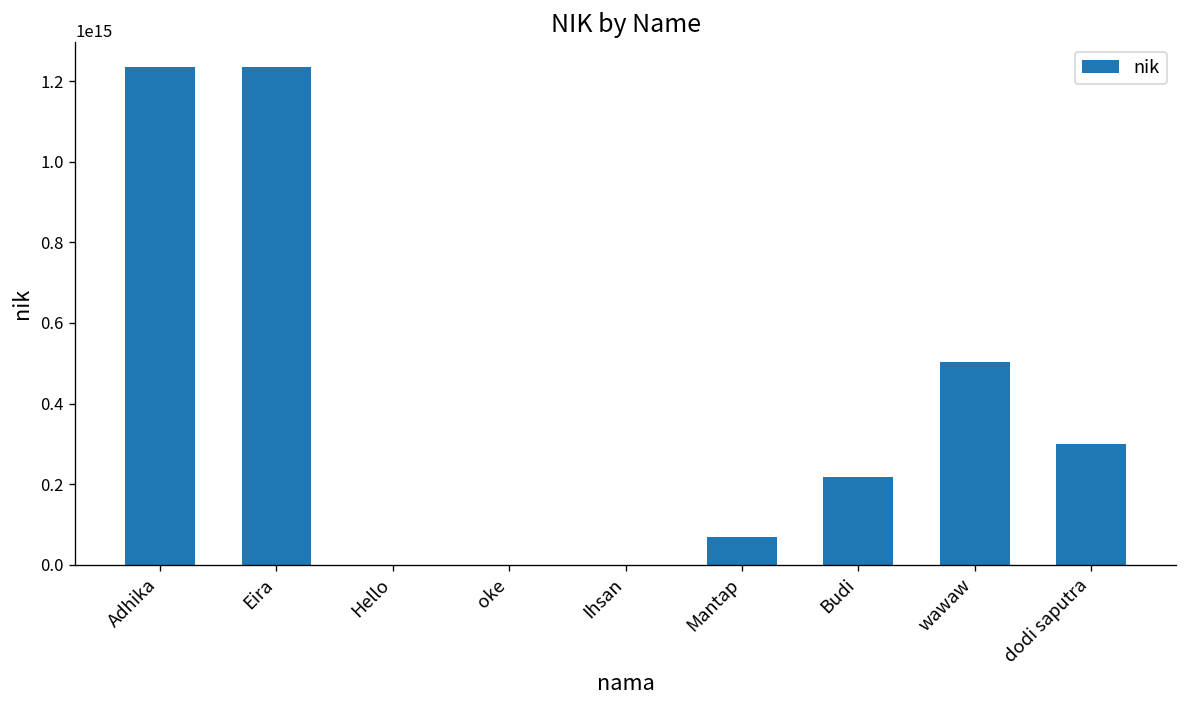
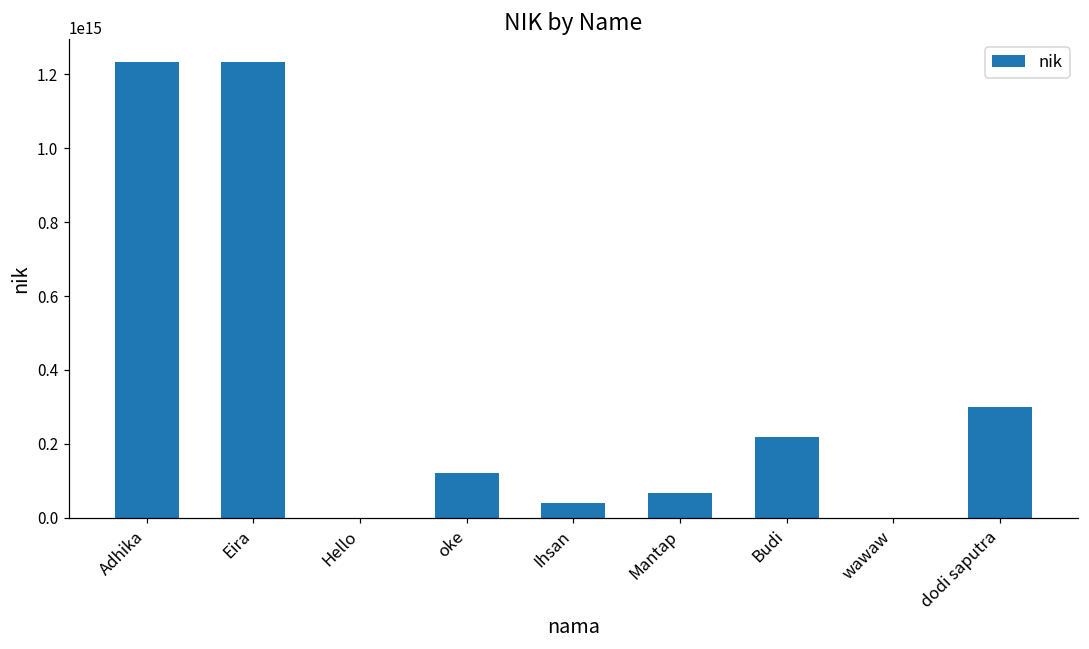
oke: 0 -> 120000000000000
Ihsan: 0 -> 40000000000000
wawaw: 500000000000000 -> 0
